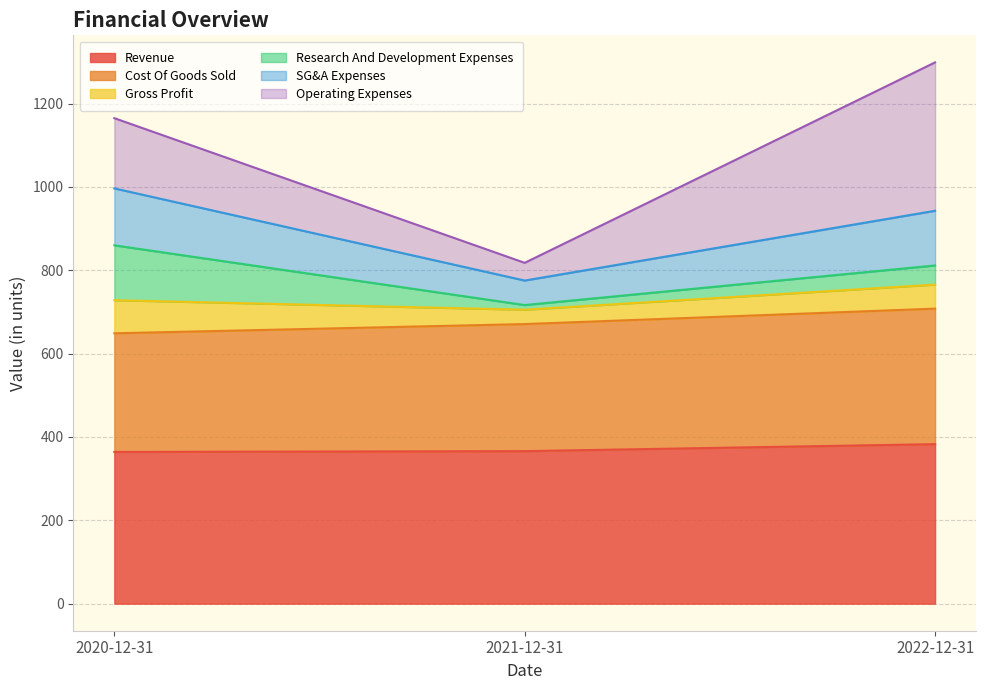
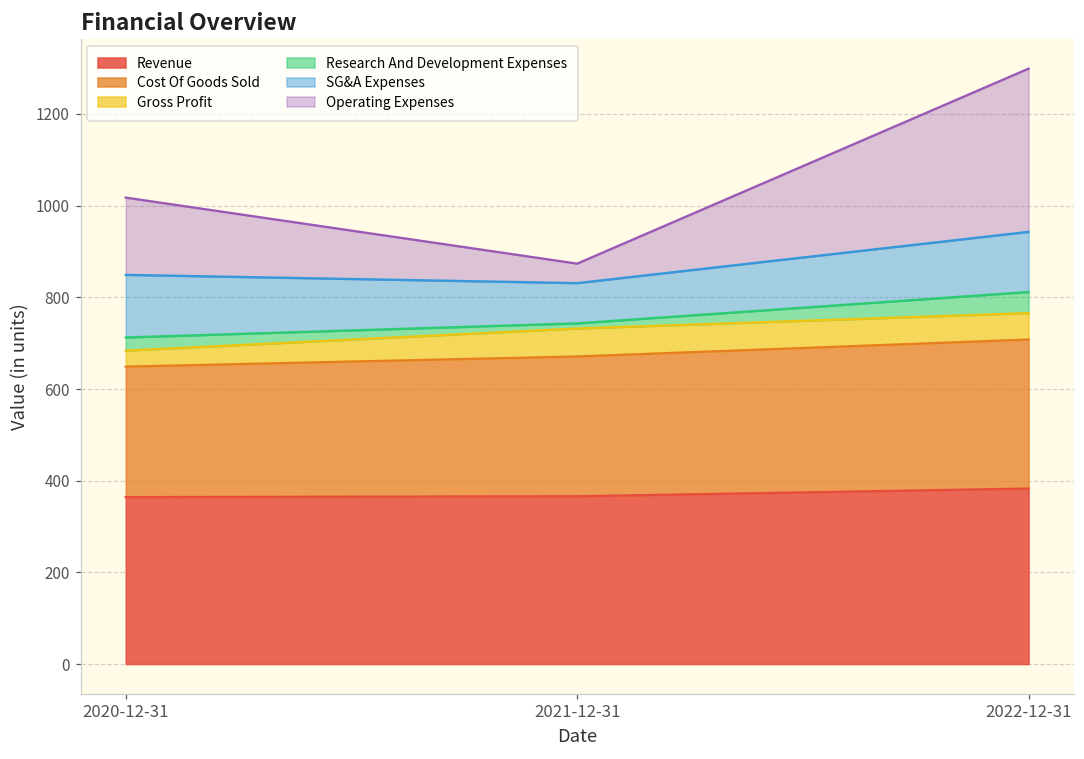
Gross Profit, 2020-12-31: 80 -> 30
Research And Development Expenses, 2020-12-31: 130 -> 30
Gross Profit, 2021-12-31: 30 -> 60
SG&A Expenses, 2021-12-31: 60 -> 90
